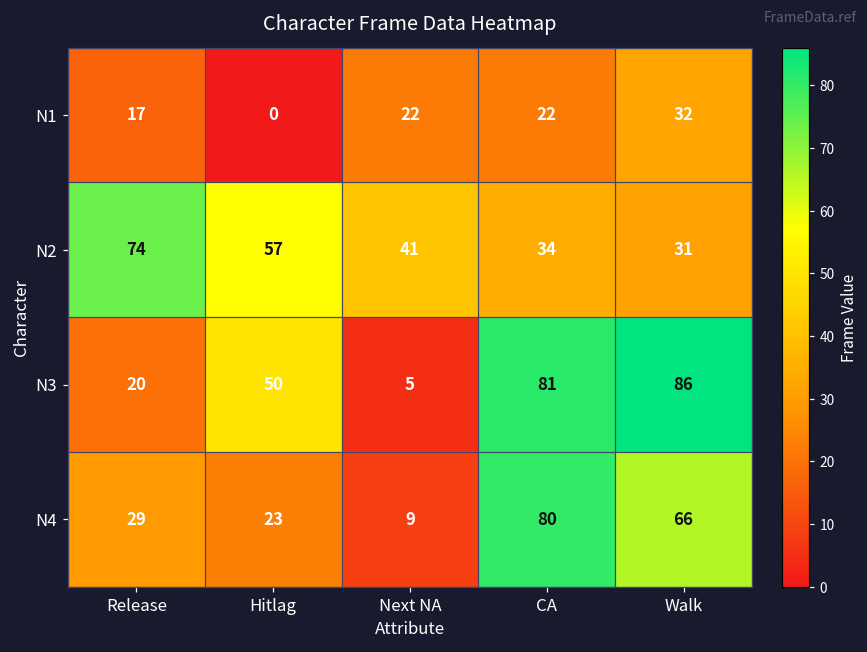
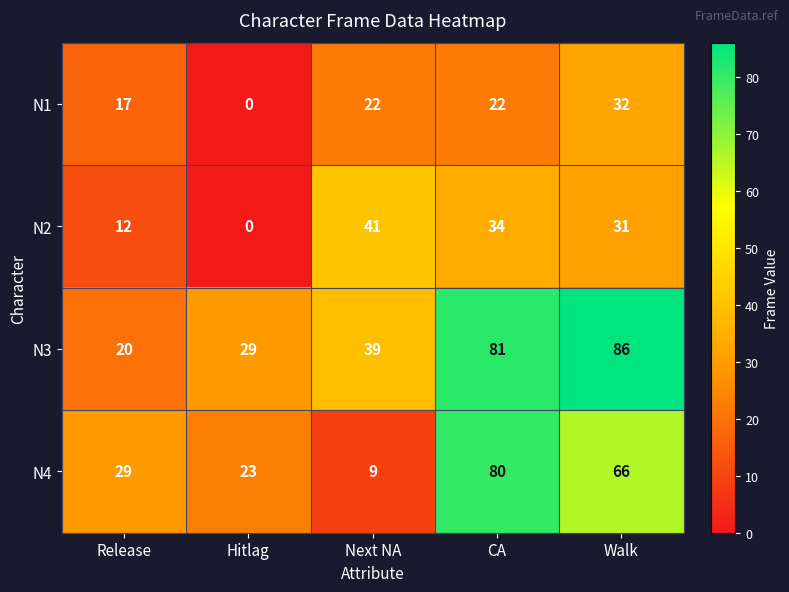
N2, Release: 74 -> 12
N2, Hitlag: 57 -> 0
N3, Hitlag: 50 -> 29
N3, Next NA: 5 -> 39
